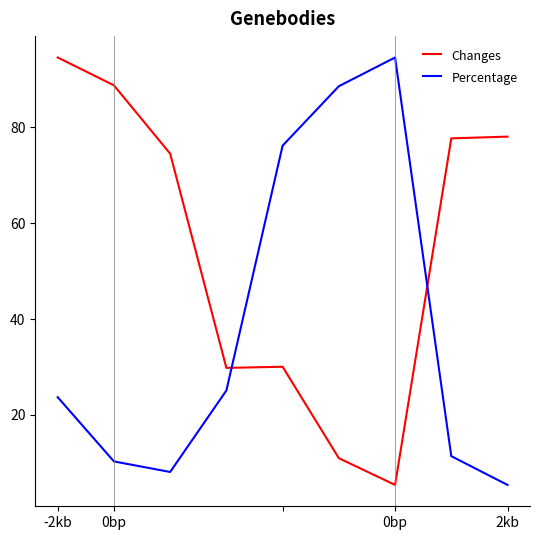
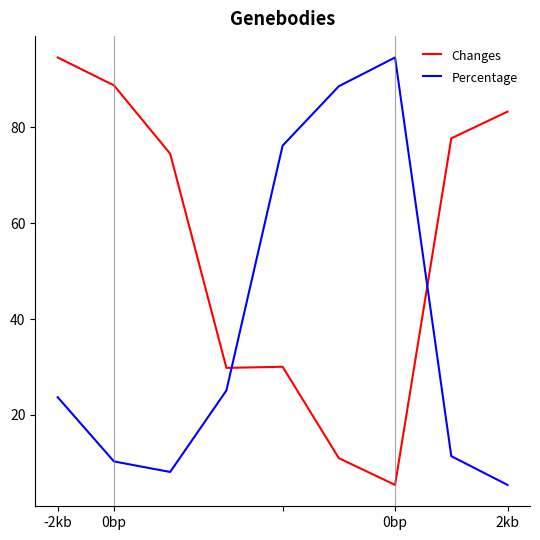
Changes, 2kb: 78 -> 83
